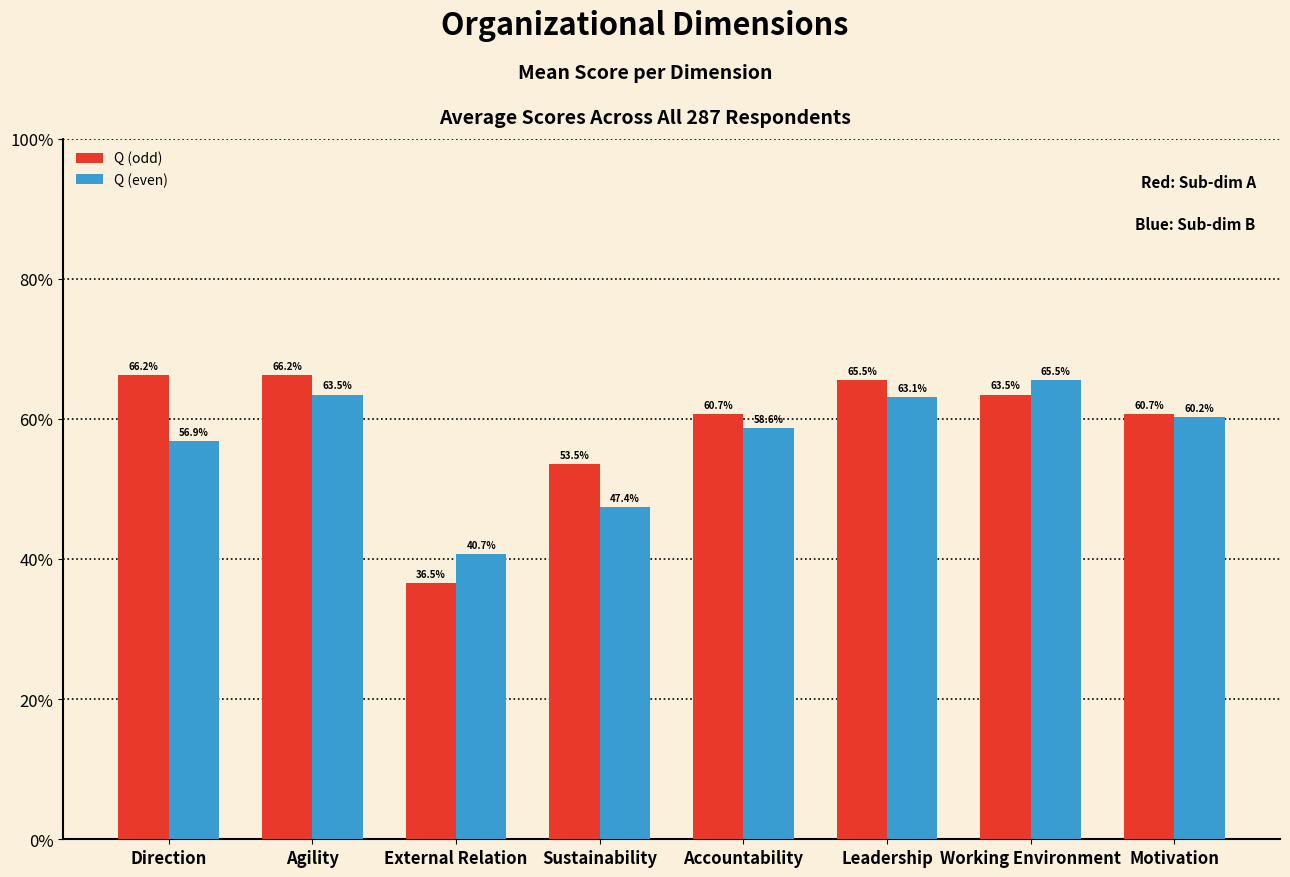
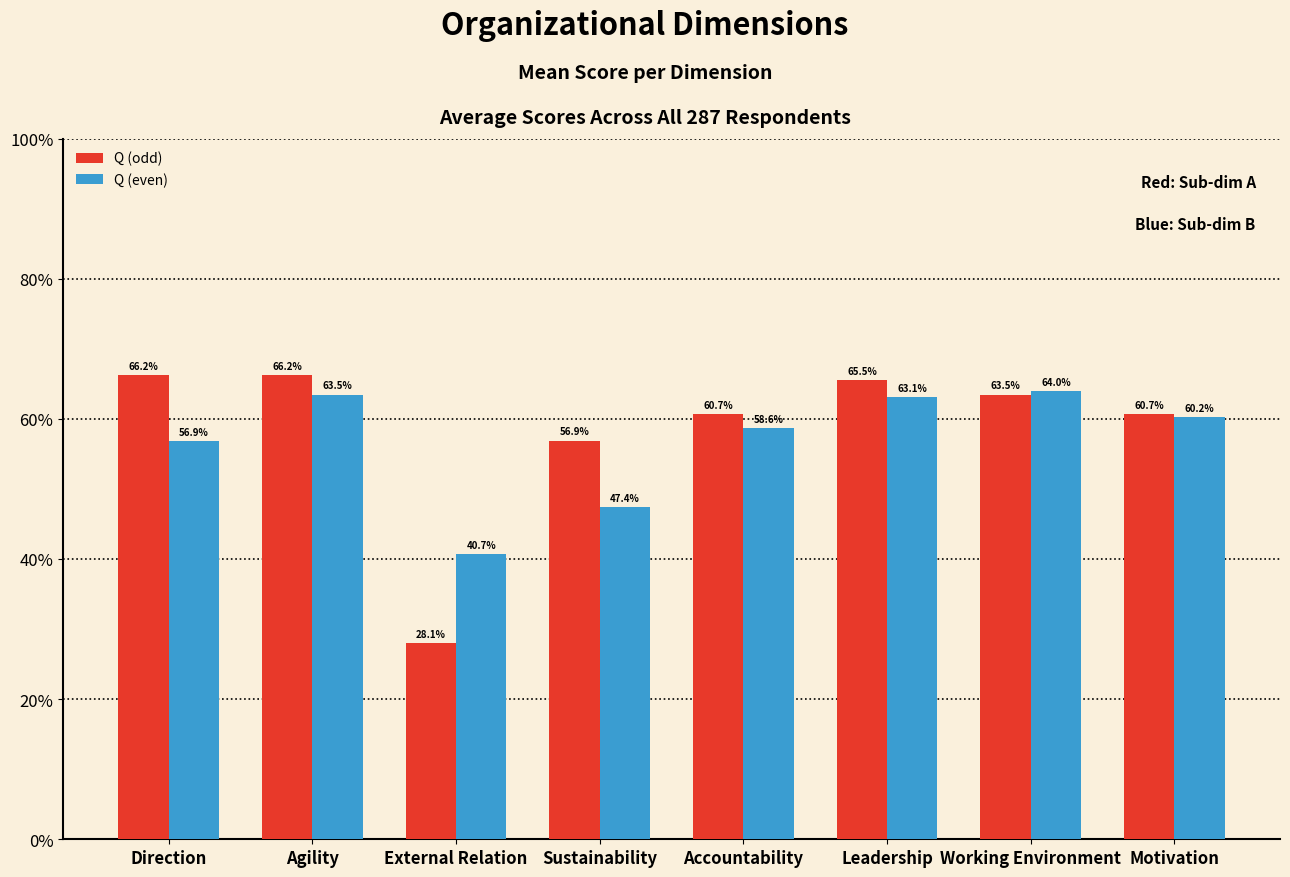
Q (odd), External Relation: 36.5% -> 28.1%
Q (odd), Sustainability: 53.5% -> 56.9%
Q (even), Working Environment: 65.5% -> 64.0%
